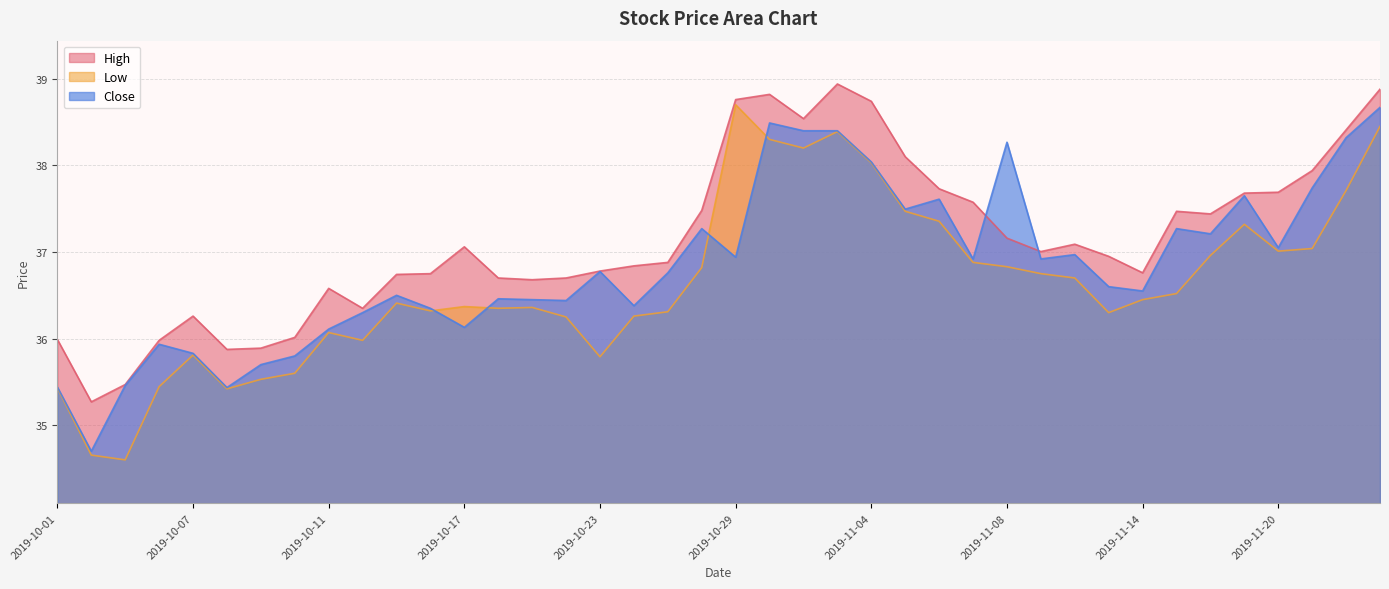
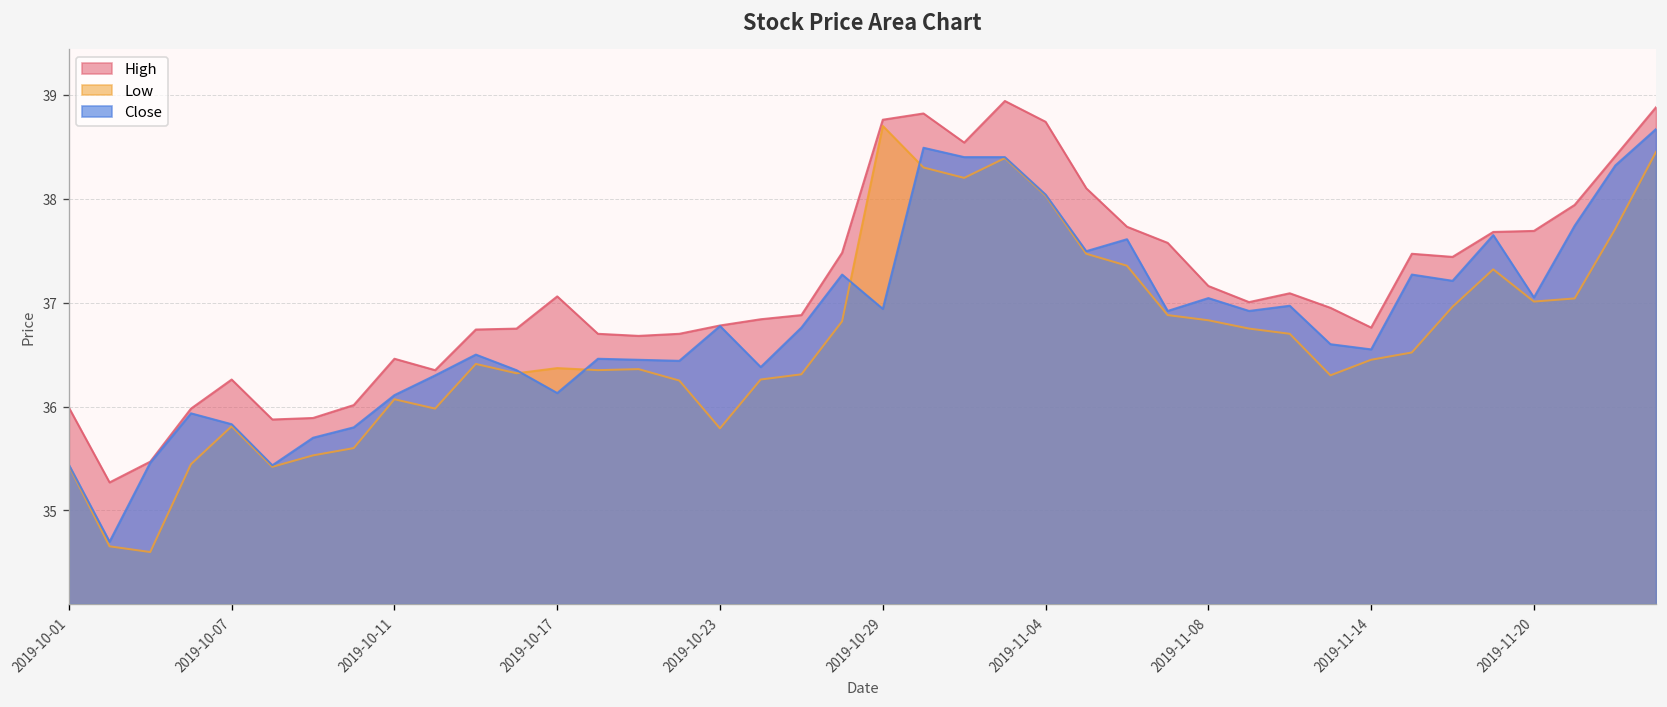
High, 2019-10-11: 36.6 -> 36.5
Close, 2019-11-08: 38.3 -> 37.0
